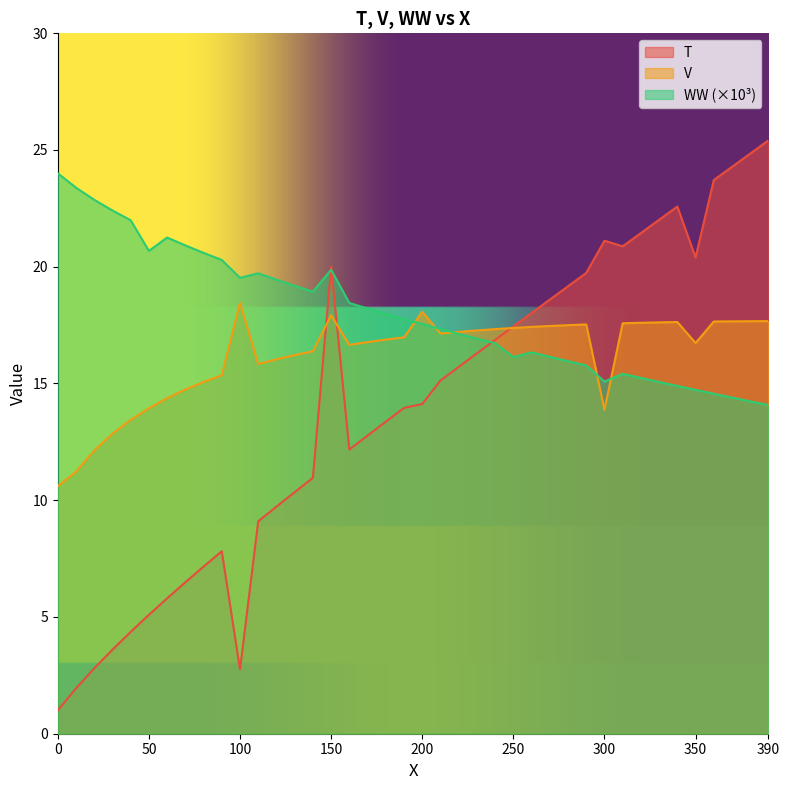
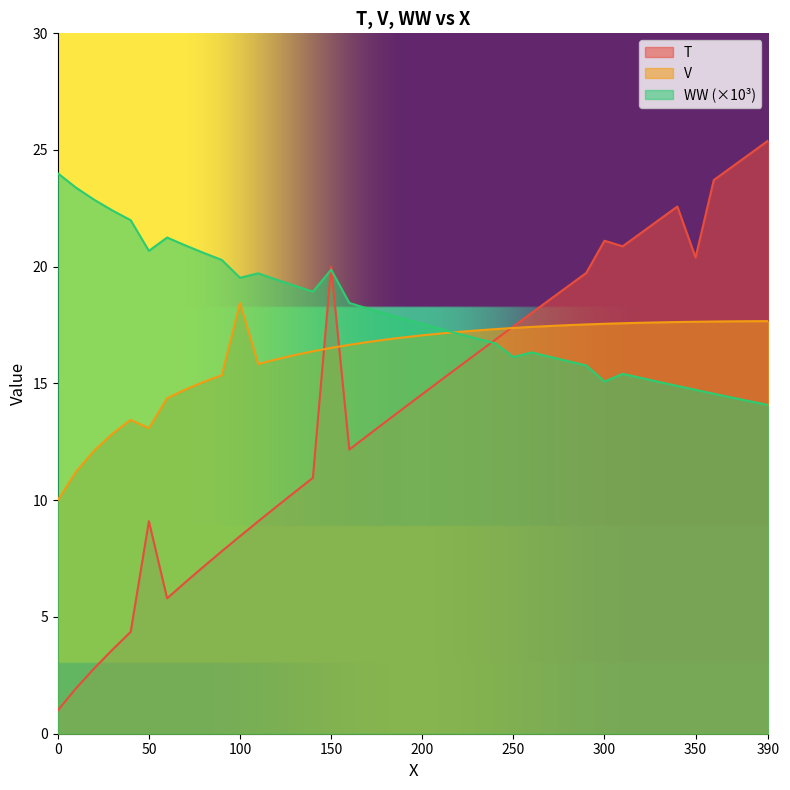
V, 0: 10.6 -> 10.0
T, 50: 5.1 -> 9.1
V, 50: 13.9 -> 13.1
T, 100: 2.8 -> 8.5
V, 150: 17.9 -> 16.5
T, 200: 14.1 -> 14.5
V, 200: 18.1 -> 17.1
V, 300: 13.9 -> 17.6
V, 350: 16.7 -> 17.6
